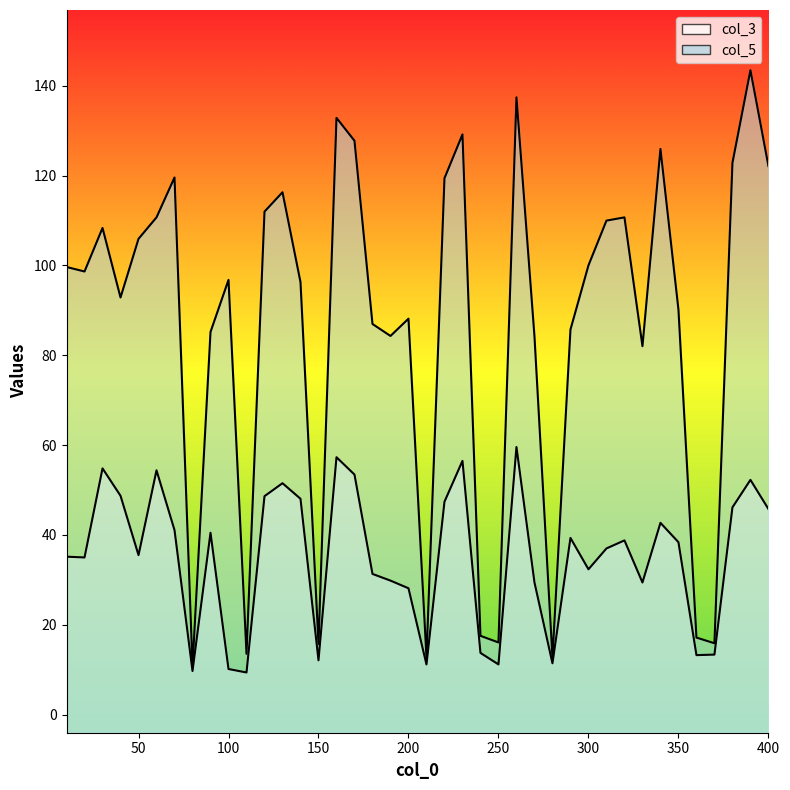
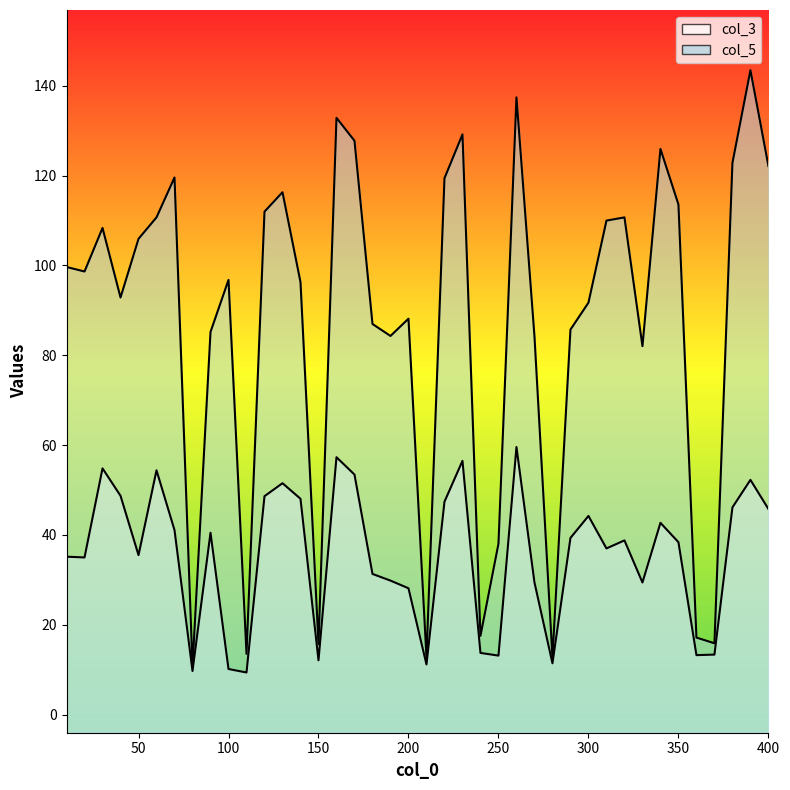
col_3, 250: 11 -> 13
col_5, 250: 16 -> 38
col_3, 300: 32 -> 44
col_5, 300: 100 -> 92
col_5, 350: 90 -> 114
